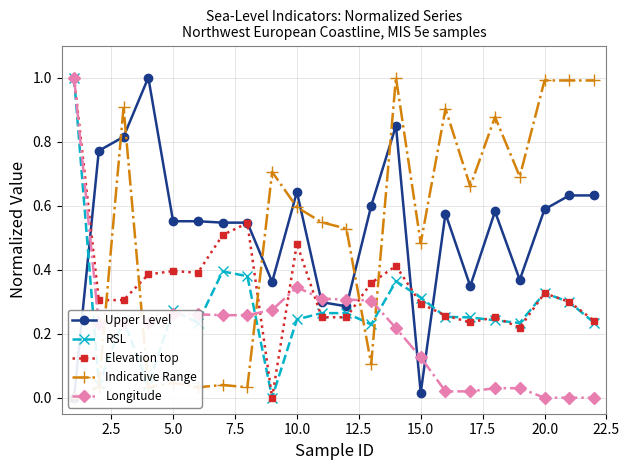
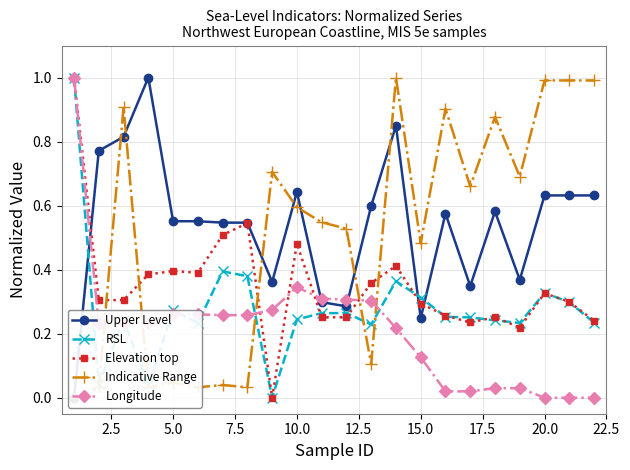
Upper Level, 15.0: 0.02 -> 0.25
Upper Level, 20.0: 0.59 -> 0.63
